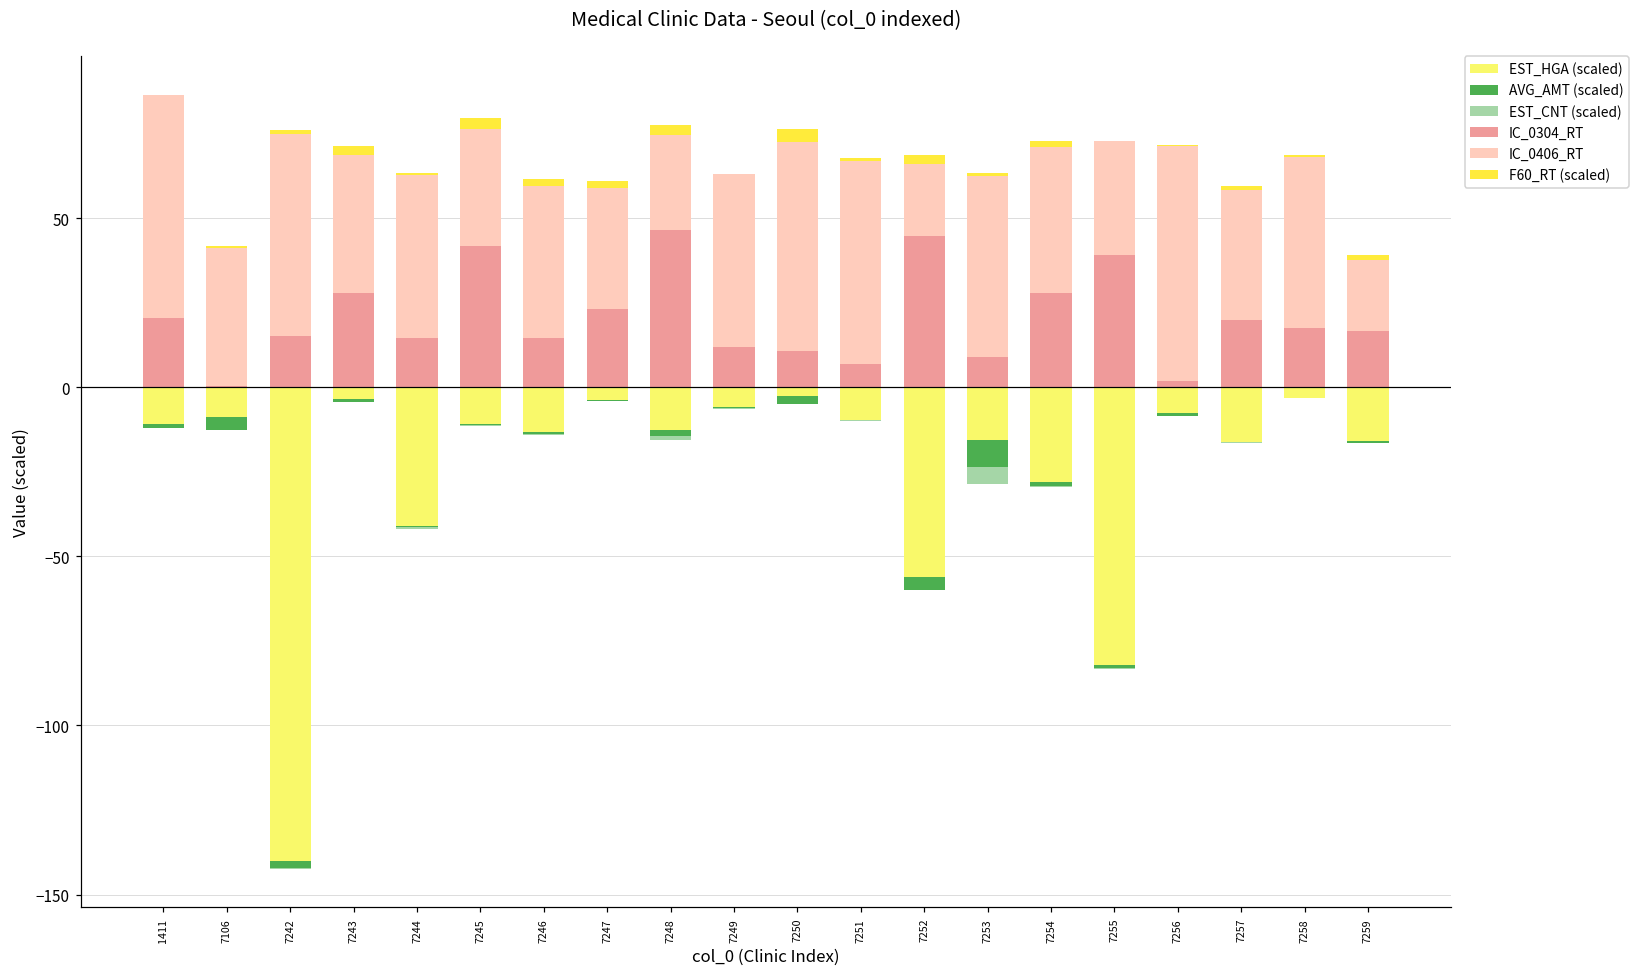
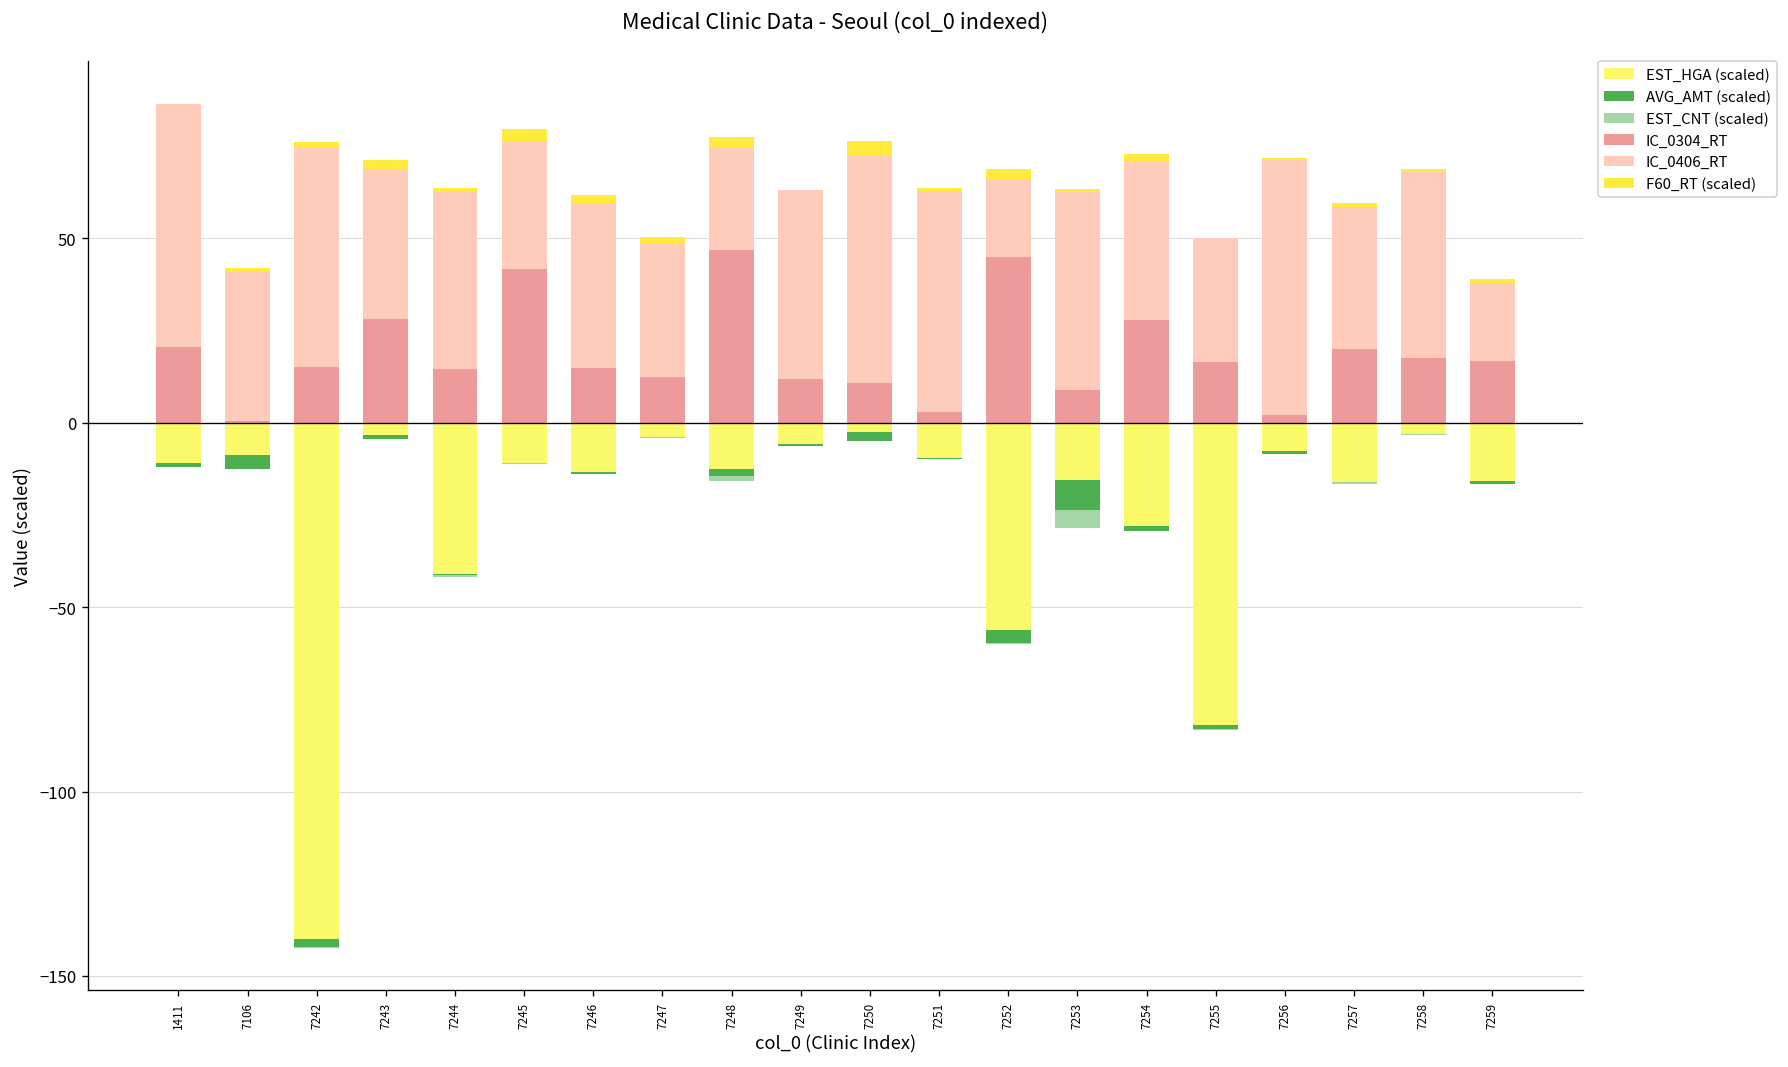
IC_0304_RT, 7247: 23 -> 12
IC_0304_RT, 7251: 7 -> 3
IC_0304_RT, 7255: 39 -> 16
